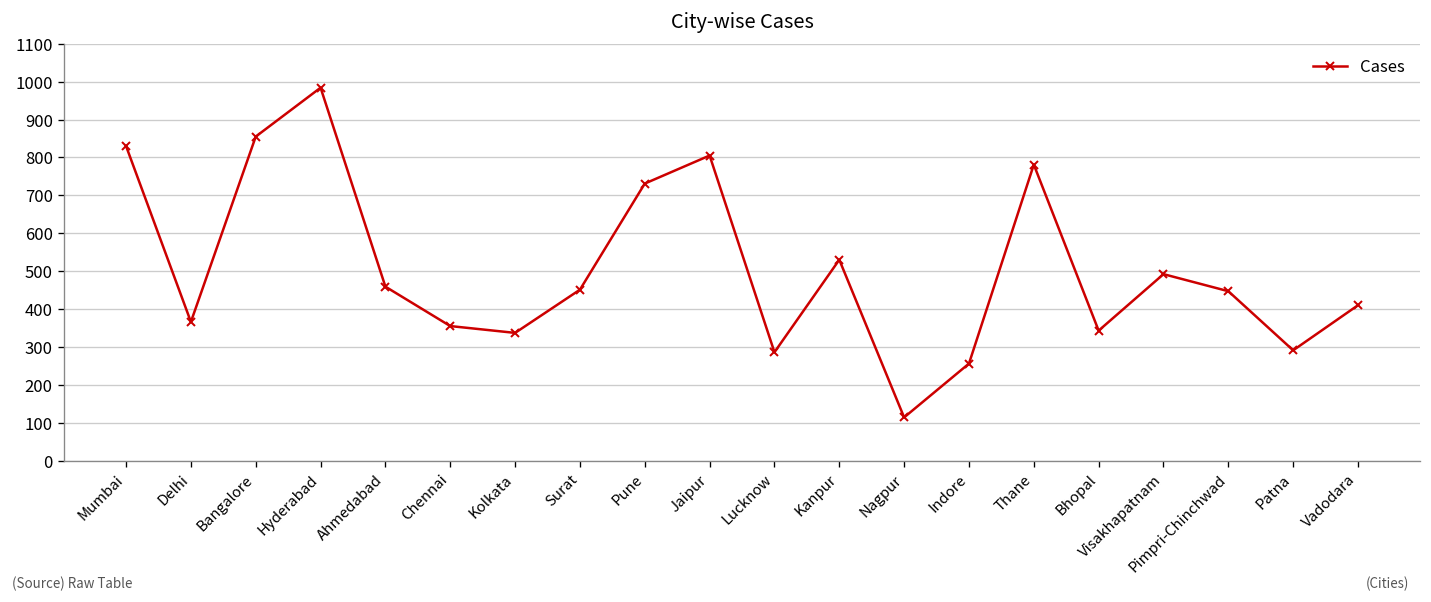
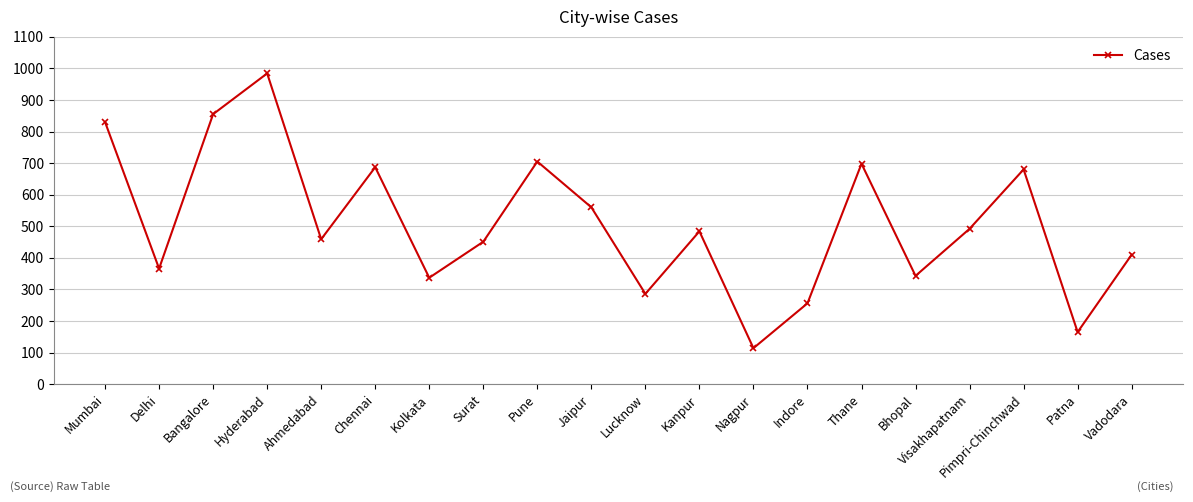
Chennai: 360 -> 690
Pune: 730 -> 710
Jaipur: 810 -> 560
Kanpur: 530 -> 480
Thane: 780 -> 700
Pimpri-Chinchwad: 450 -> 680
Patna: 290 -> 170
